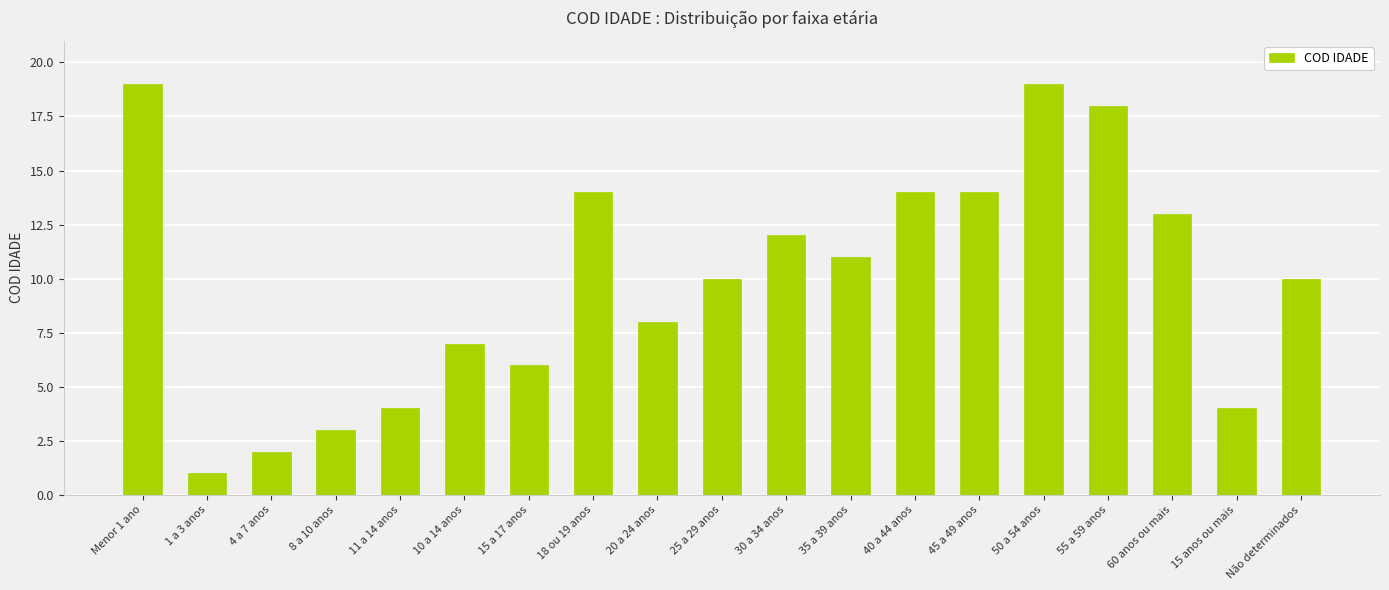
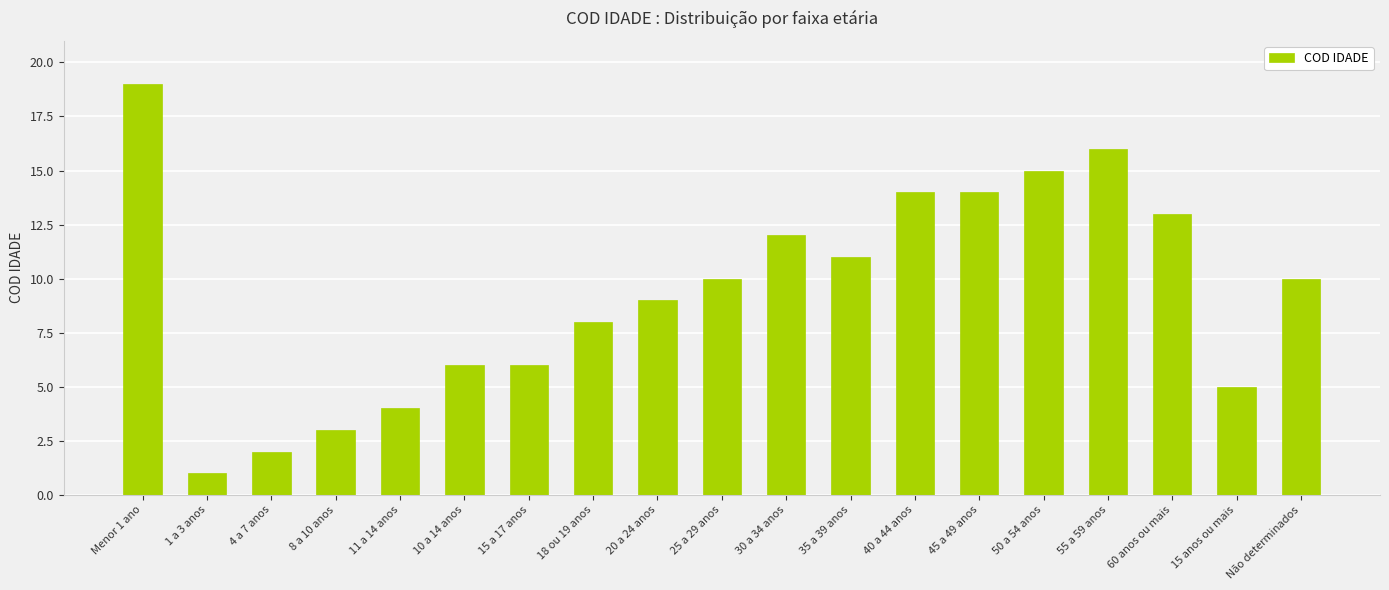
10 a 14 anos: 7 -> 6
18 ou 19 anos: 14 -> 8
20 a 24 anos: 8 -> 9
50 a 54 anos: 19 -> 15
55 a 59 anos: 18 -> 16
15 anos ou mais: 4 -> 5
